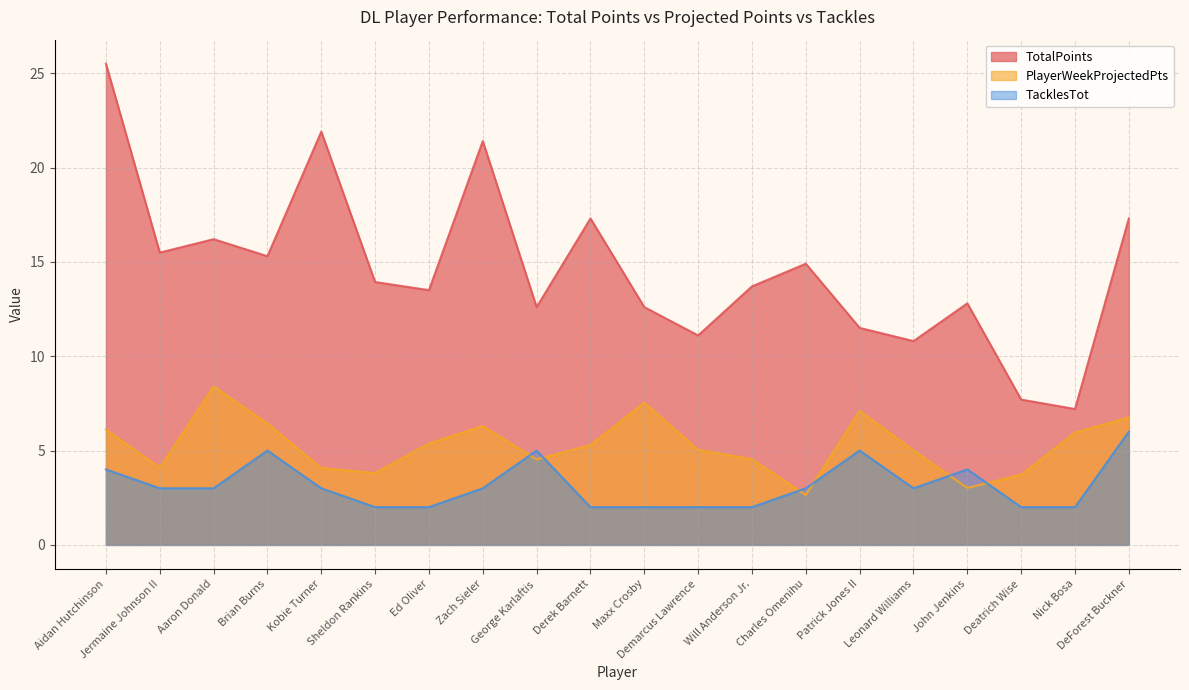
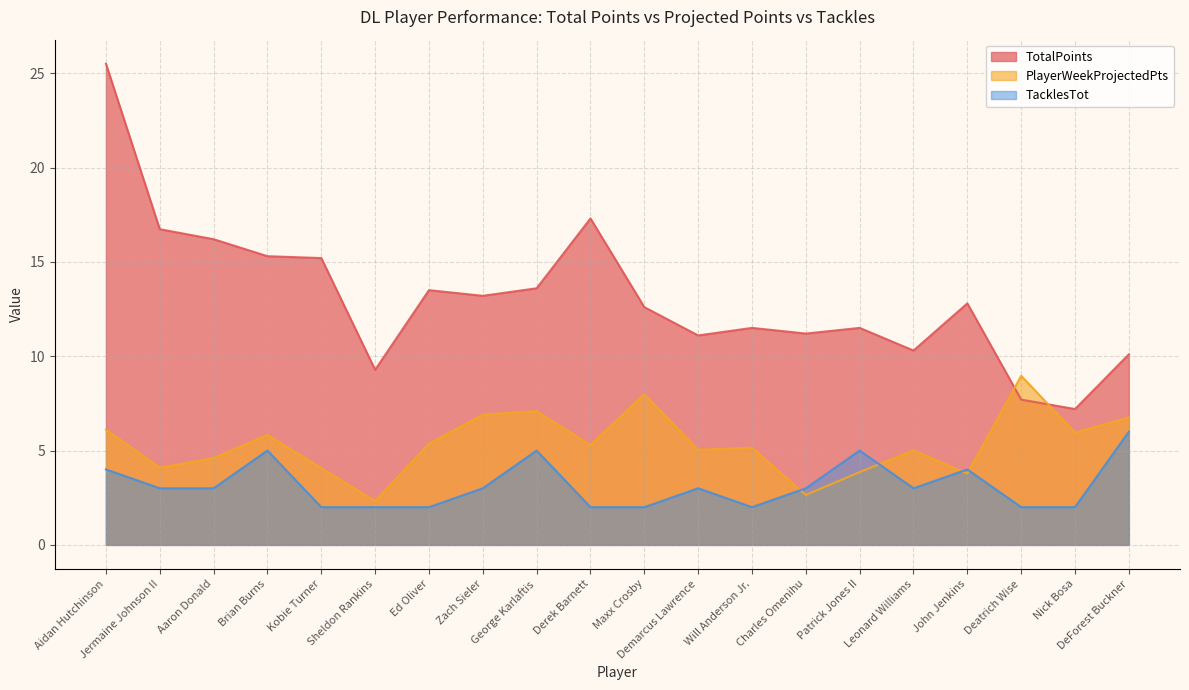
TotalPoints, Jermaine Johnson II: 15.5 -> 16.7
PlayerWeekProjectedPts, Aaron Donald: 8.4 -> 4.6
PlayerWeekProjectedPts, Brian Burns: 6.4 -> 5.8
TotalPoints, Kobie Turner: 21.9 -> 15.2
TacklesTot, Kobie Turner: 3 -> 2
TotalPoints, Sheldon Rankins: 13.9 -> 9.3
PlayerWeekProjectedPts, Sheldon Rankins: 3.8 -> 2.3
TotalPoints, Zach Sieler: 21.4 -> 13.2
PlayerWeekProjectedPts, Zach Sieler: 6.3 -> 6.9
TotalPoints, George Karlaftis: 12.6 -> 13.6
PlayerWeekProjectedPts, George Karlaftis: 4.5 -> 7.1
PlayerWeekProjectedPts, Maxx Crosby: 7.5 -> 8.0
TacklesTot, Demarcus Lawrence: 2 -> 3
TotalPoints, Will Anderson Jr.: 13.7 -> 11.5
PlayerWeekProjectedPts, Will Anderson Jr.: 4.5 -> 5.2
TotalPoints, Charles Omenihu: 14.9 -> 11.2
PlayerWeekProjectedPts, Patrick Jones II: 7.1 -> 3.9
TotalPoints, Leonard Williams: 10.8 -> 10.3
PlayerWeekProjectedPts, John Jenkins: 3.0 -> 3.8
PlayerWeekProjectedPts, Deatrich Wise: 3.7 -> 9.0
TotalPoints, DeForest Buckner: 17.3 -> 10.1
